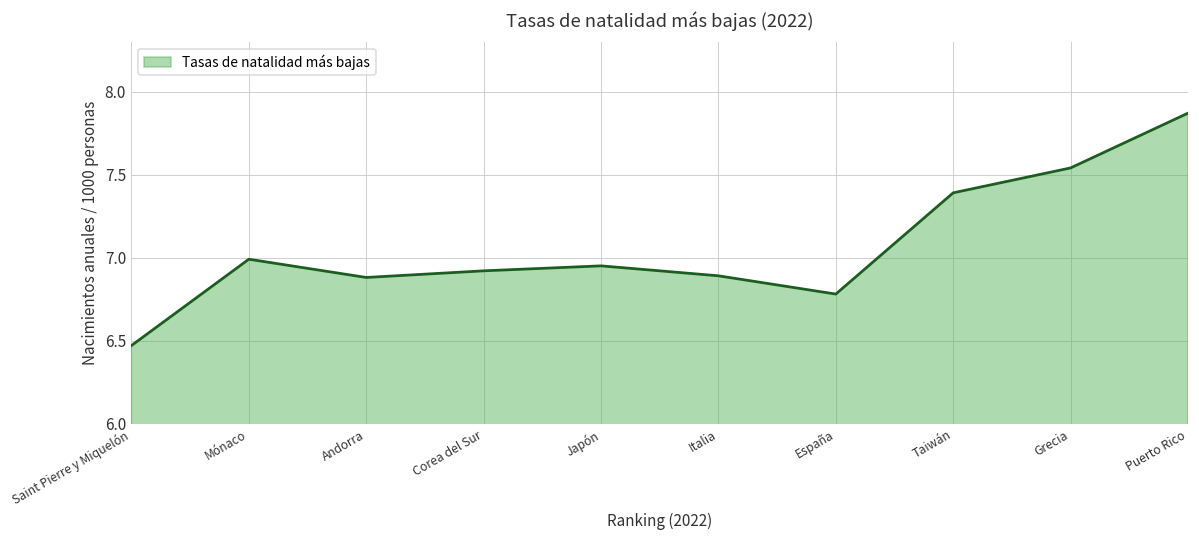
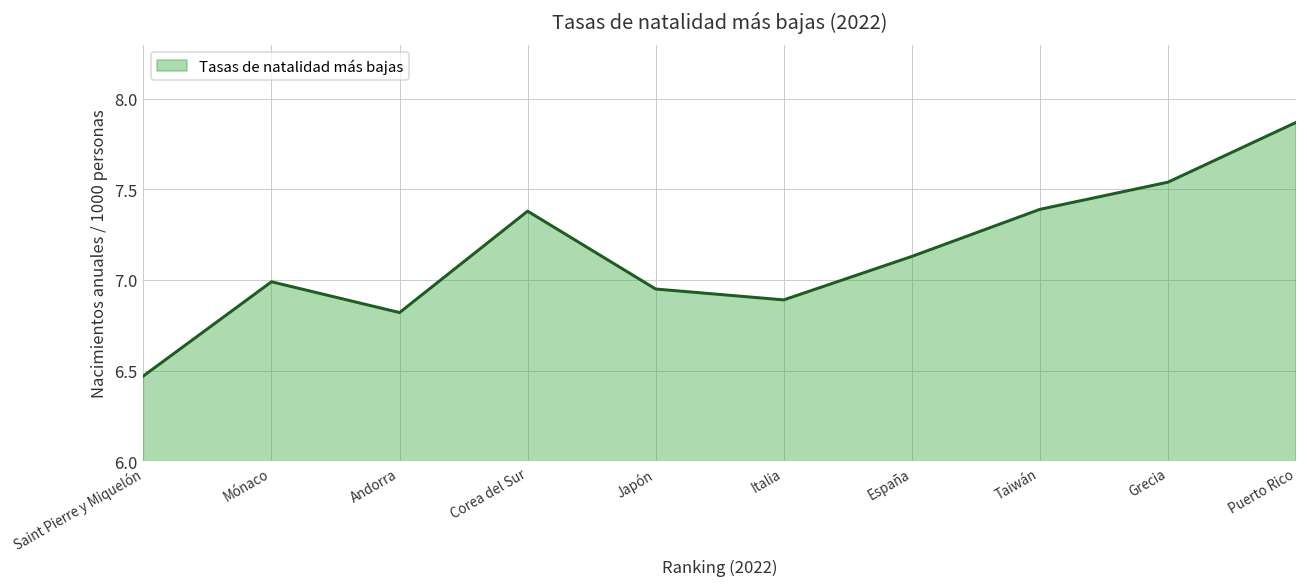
Andorra: 6.88 -> 6.82
Corea del Sur: 6.92 -> 7.38
España: 6.78 -> 7.13
